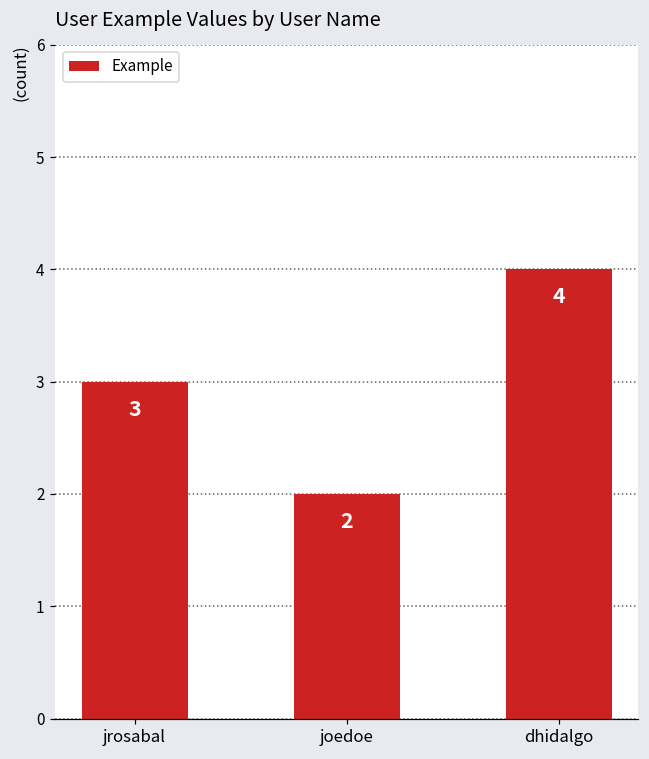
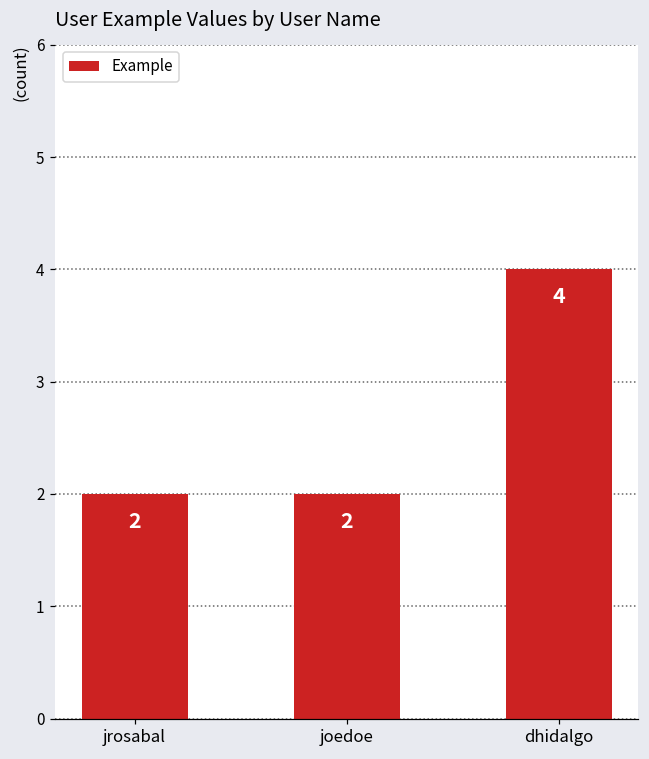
jrosabal: 3 -> 2
